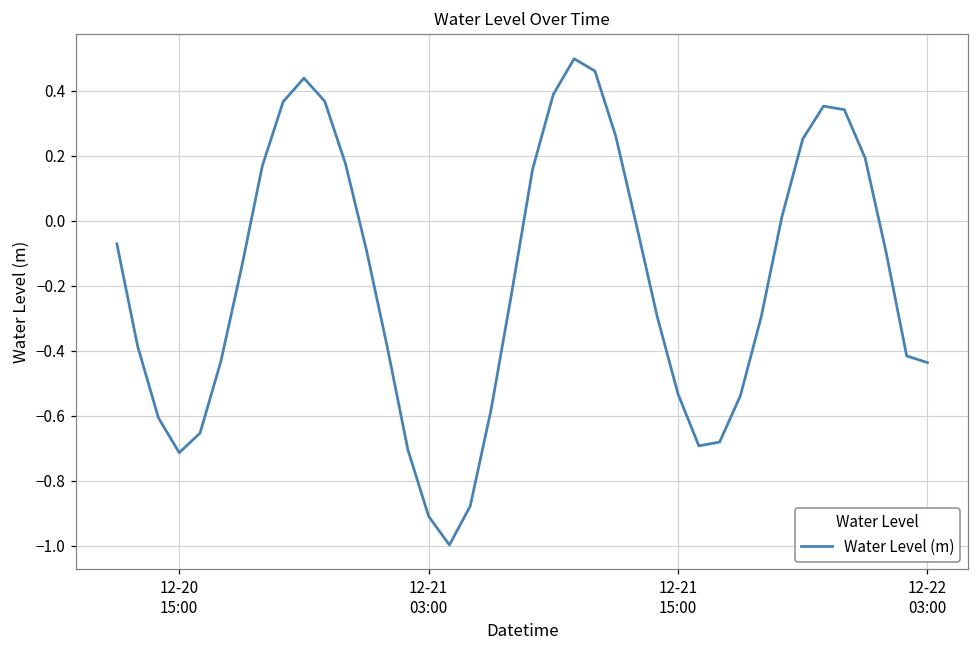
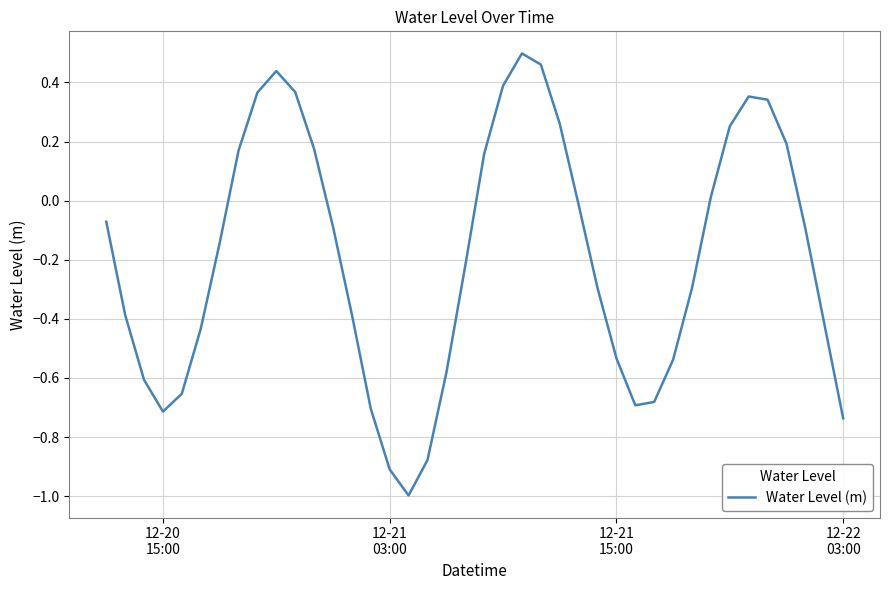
12-22 03:00: -0.44 -> -0.74
